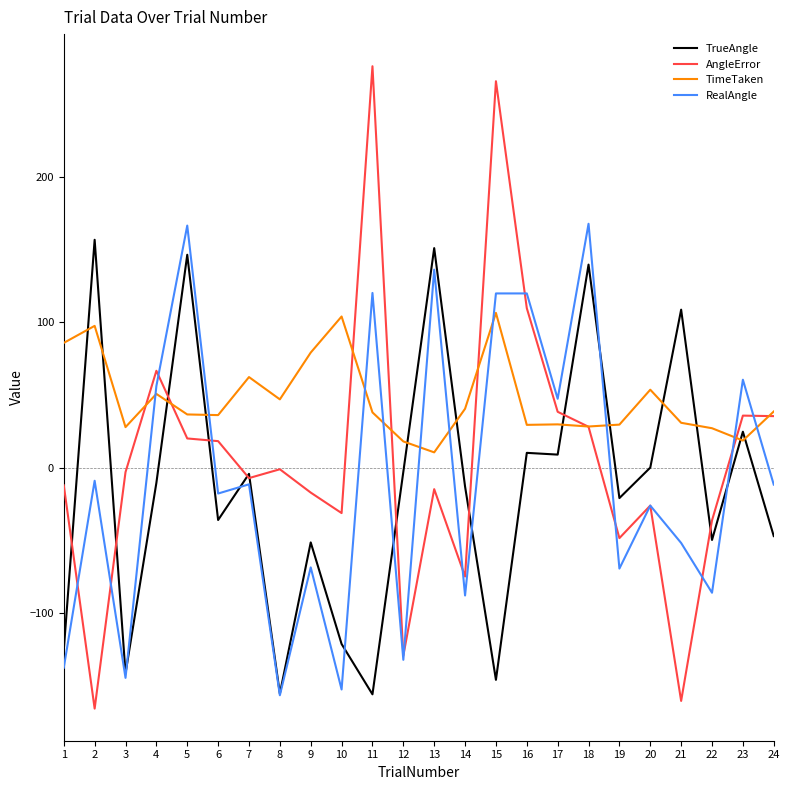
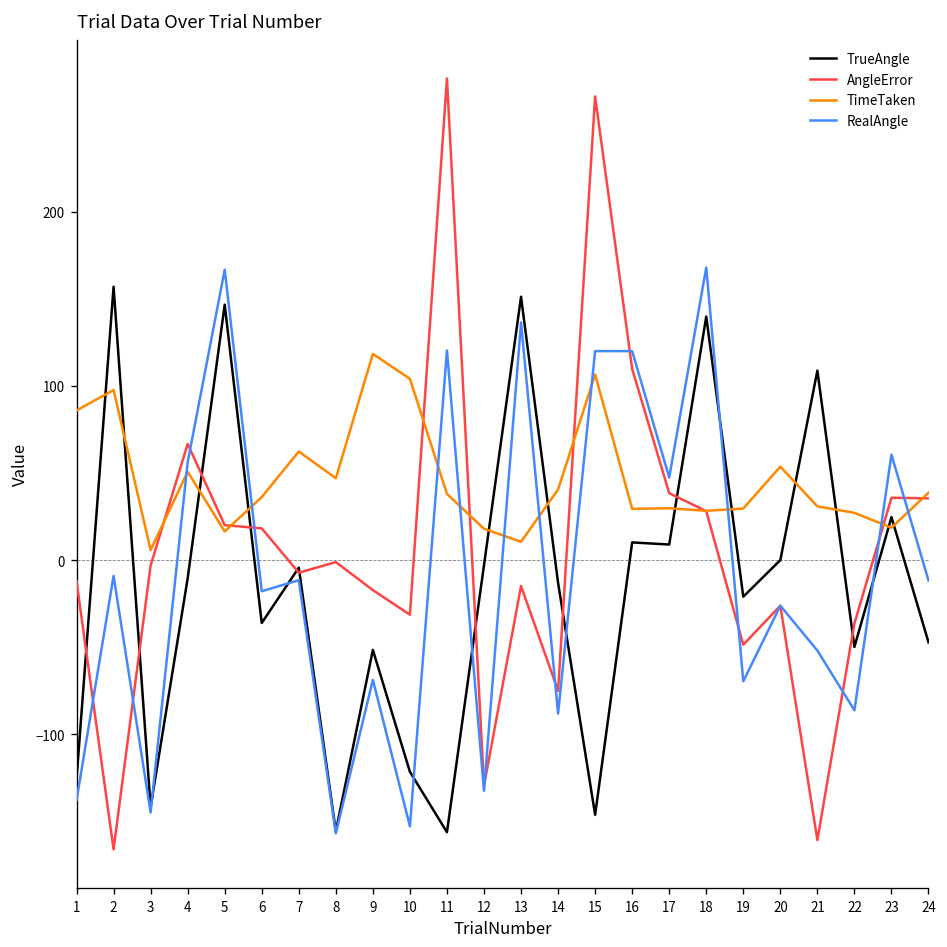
TimeTaken, 3: 28 -> 6
TimeTaken, 5: 37 -> 16
TimeTaken, 9: 79 -> 118
